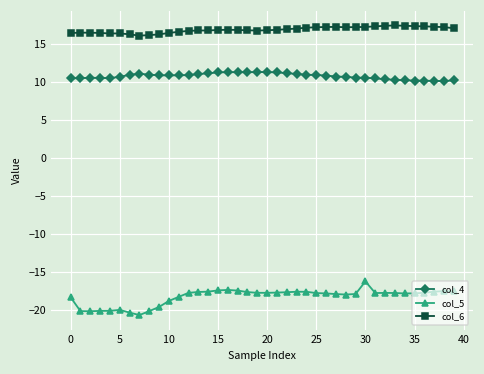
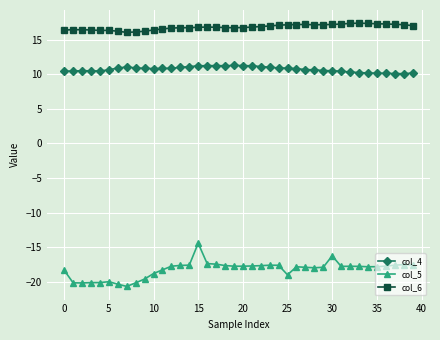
col_5, 15: -17 -> -14
col_5, 25: -18 -> -19
